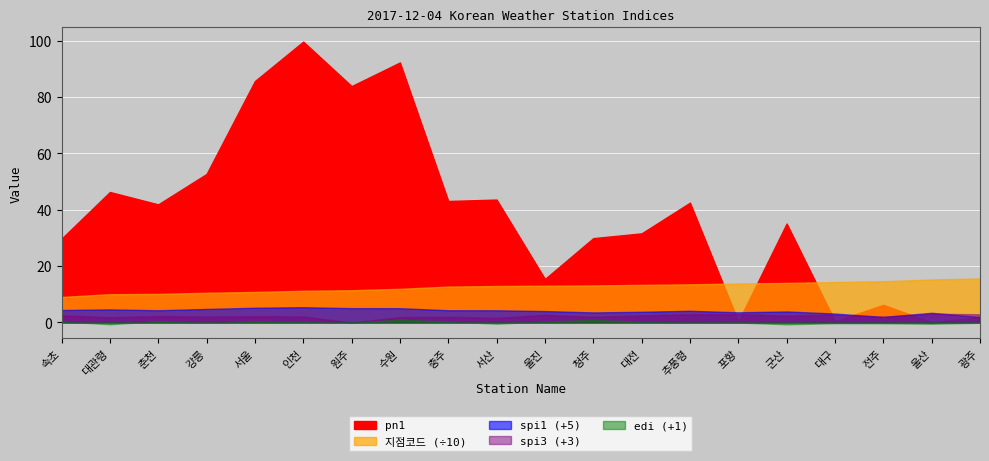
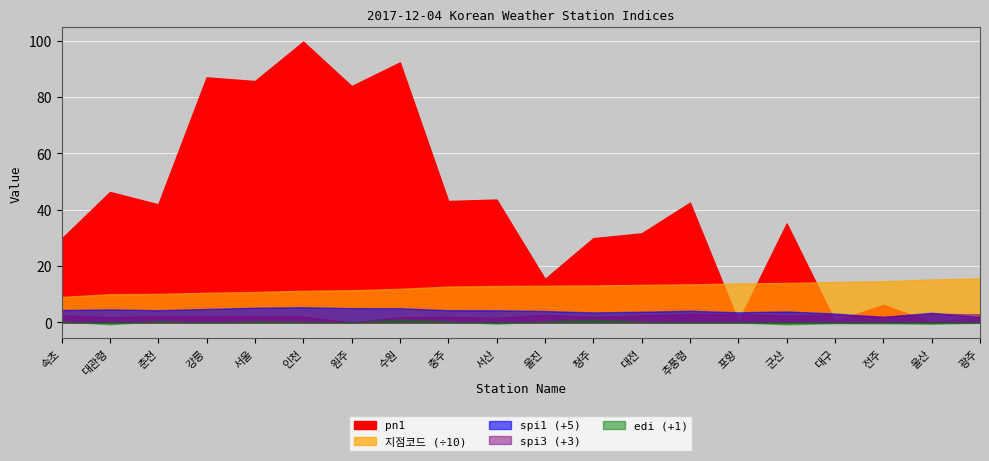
pn1, 강릉: 53 -> 87
